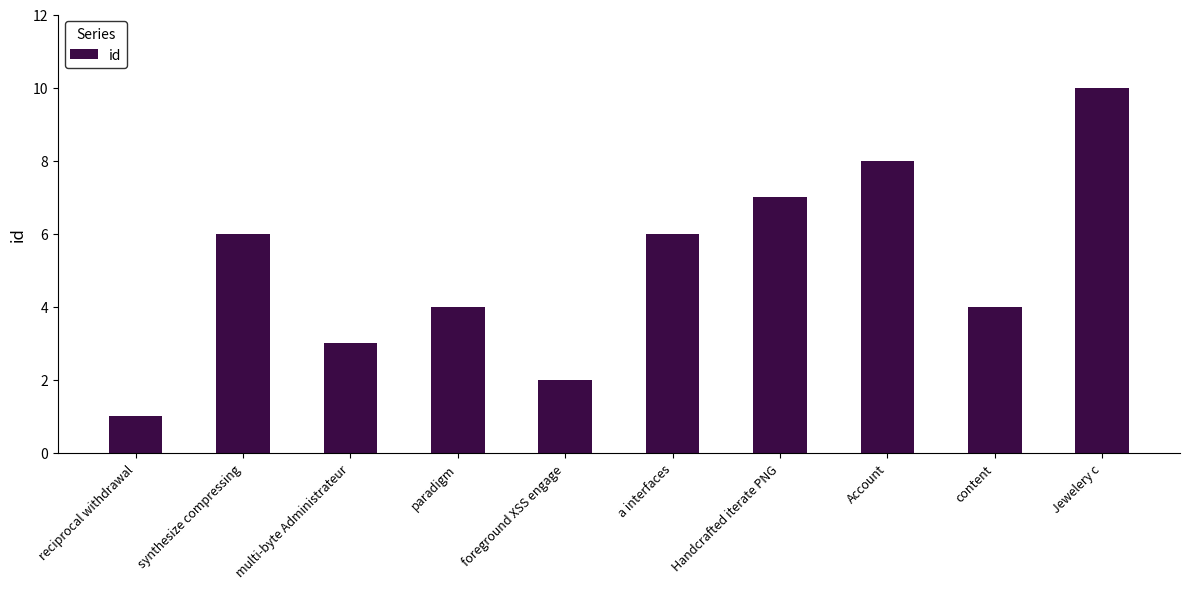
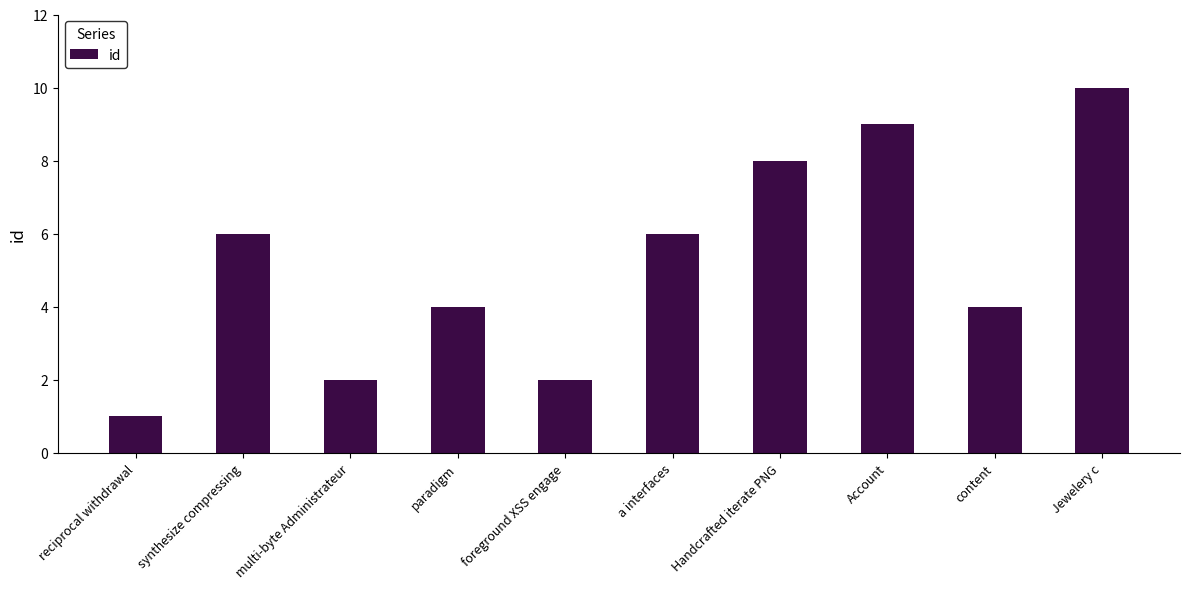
multi-byte Administrateur: 3 -> 2
Handcrafted iterate PNG: 7 -> 8
Account: 8 -> 9
